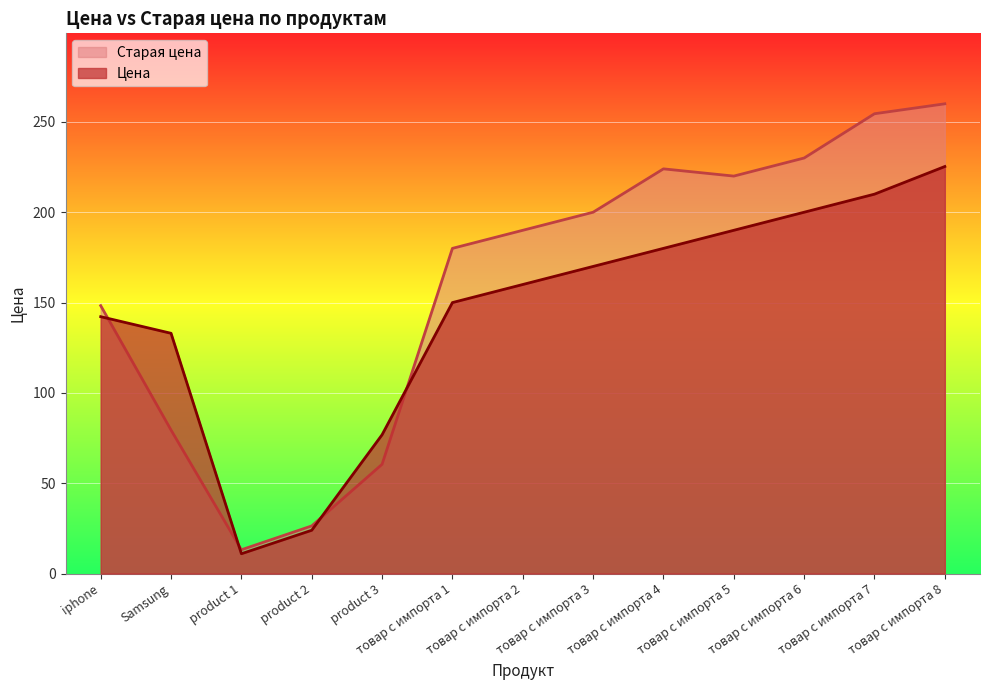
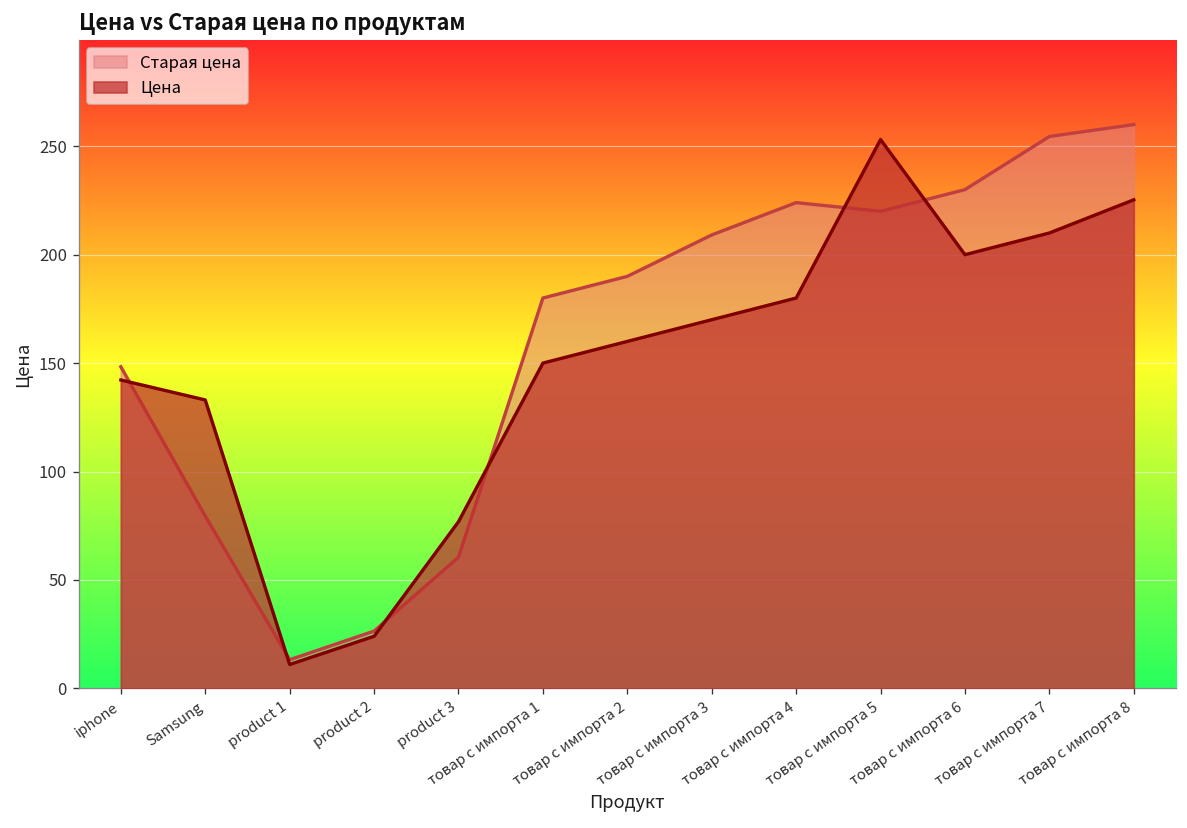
Старая цена, товар с импорта 3: 200 -> 209
Цена, товар с импорта 5: 190 -> 253
